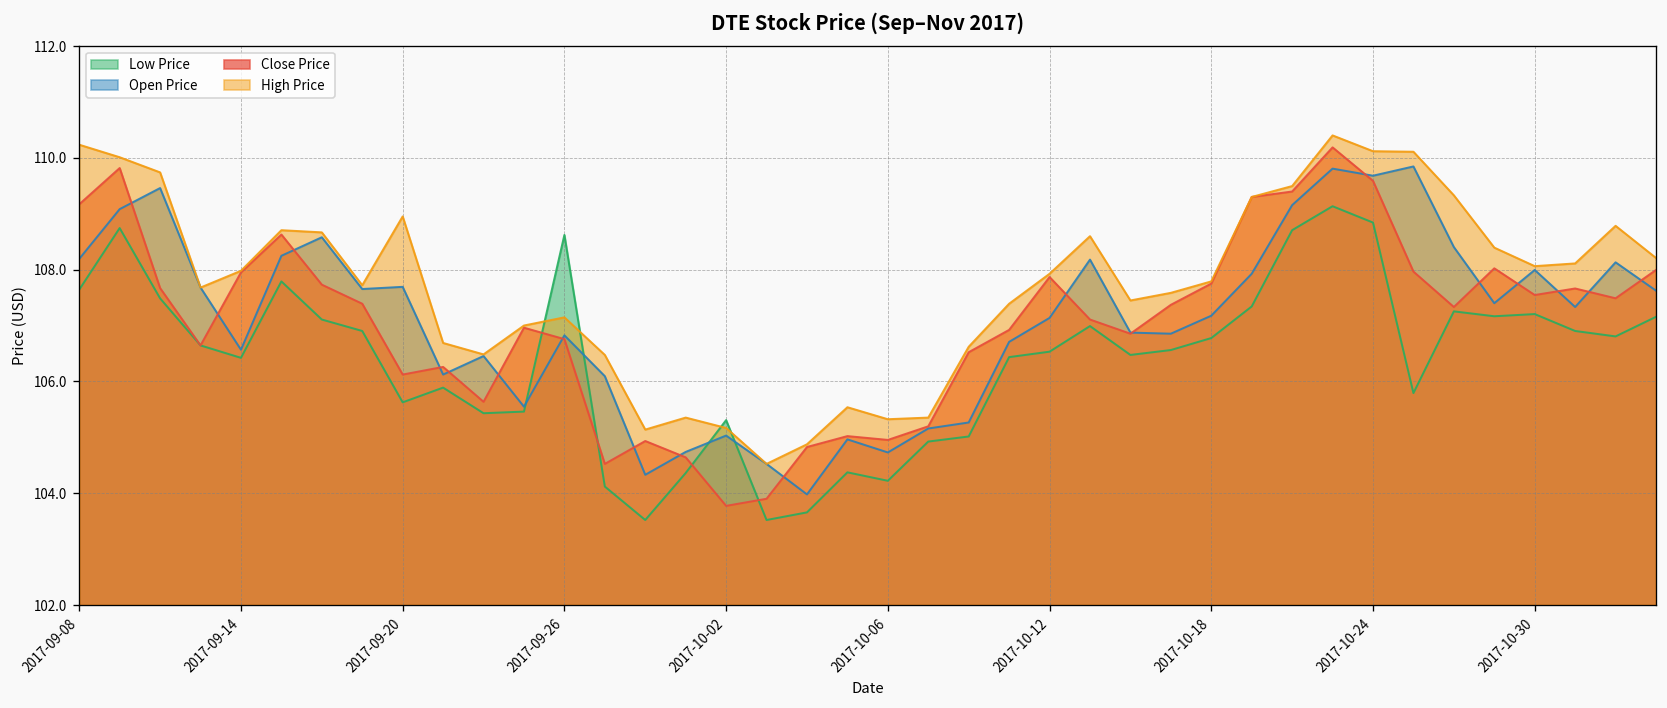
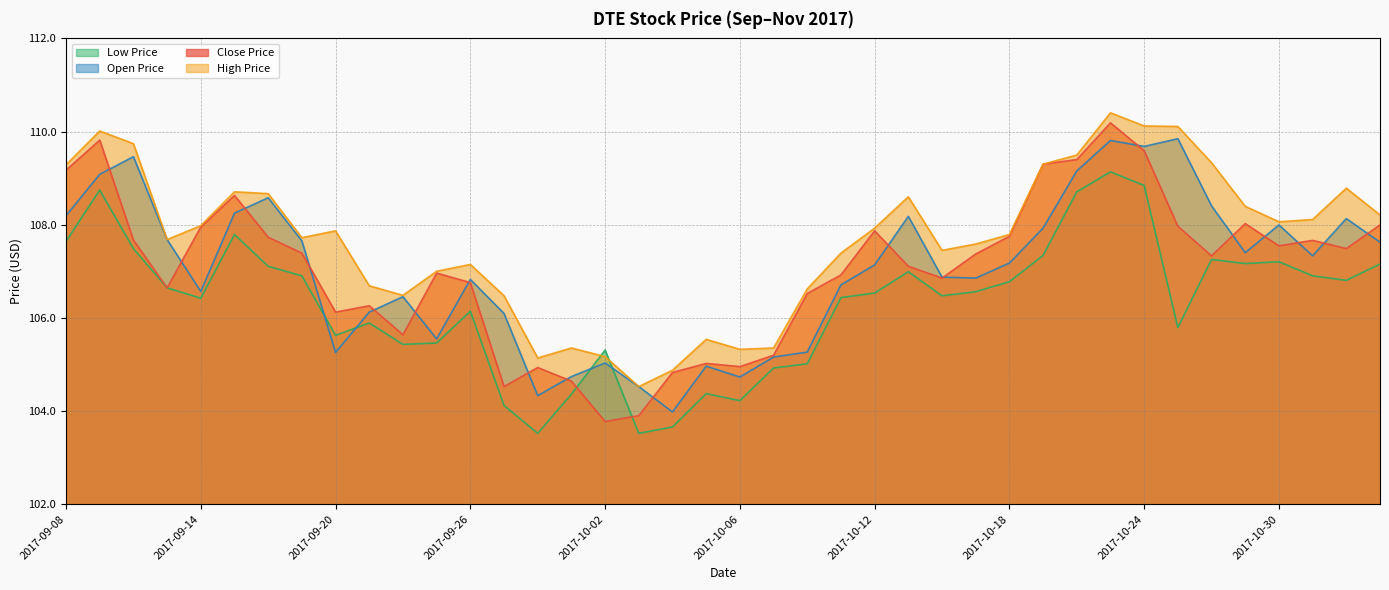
High Price, 2017-09-08: 110.2 -> 109.3
Open Price, 2017-09-20: 107.7 -> 105.3
High Price, 2017-09-20: 109.0 -> 107.9
Low Price, 2017-09-26: 108.6 -> 106.1
